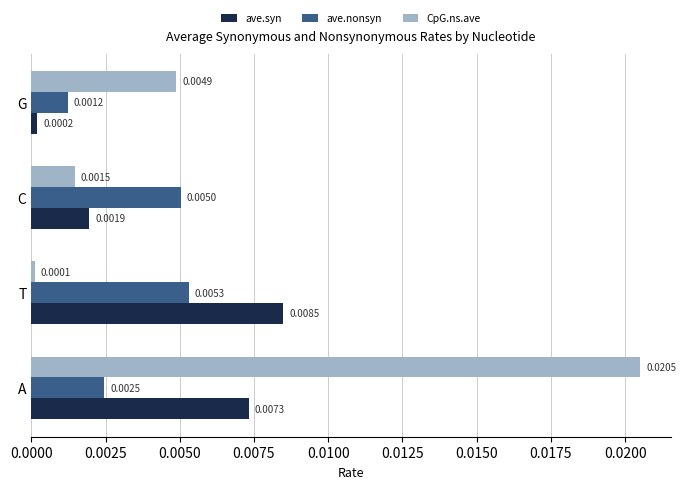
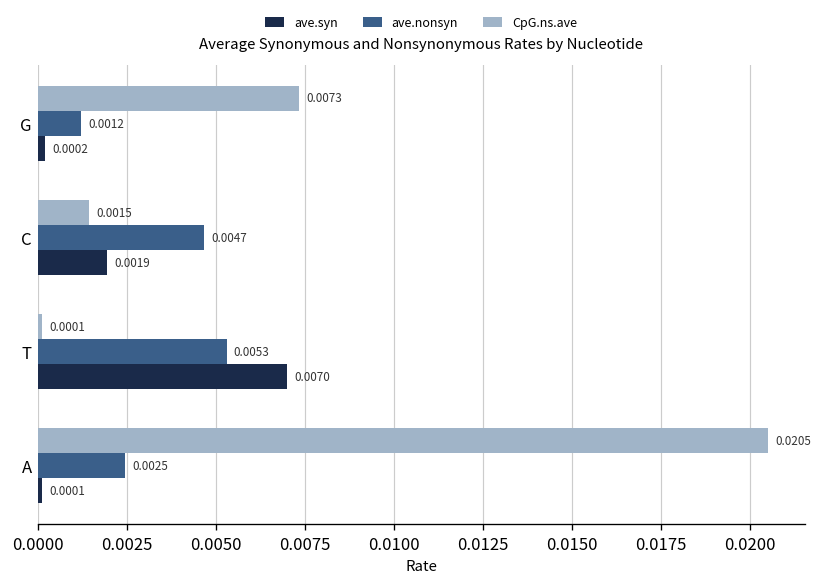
CpG.ns.ave, G: 0.0049 -> 0.0073
ave.nonsyn, C: 0.0050 -> 0.0047
ave.syn, T: 0.0085 -> 0.0070
ave.syn, A: 0.0073 -> 0.0001
